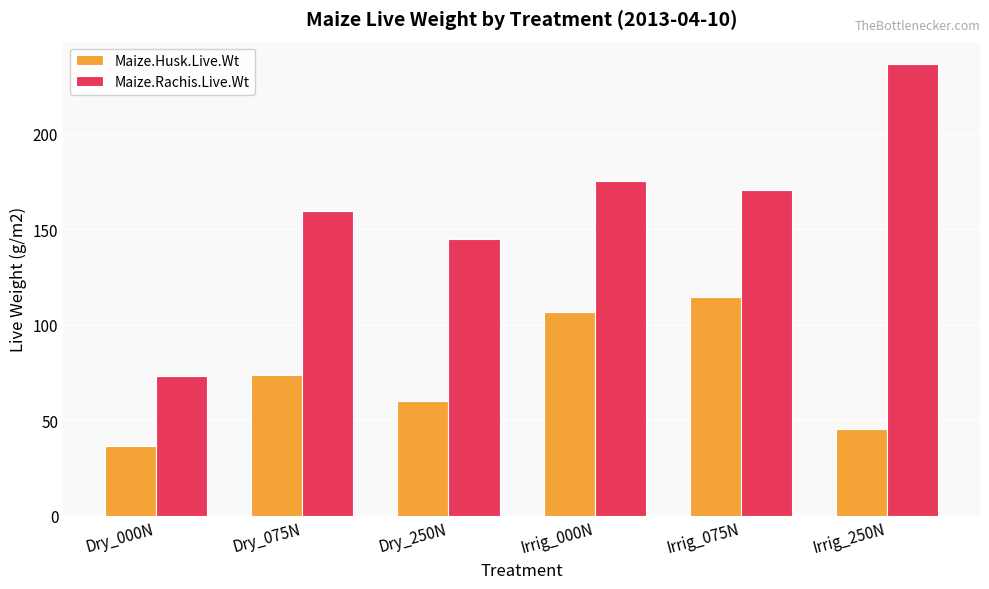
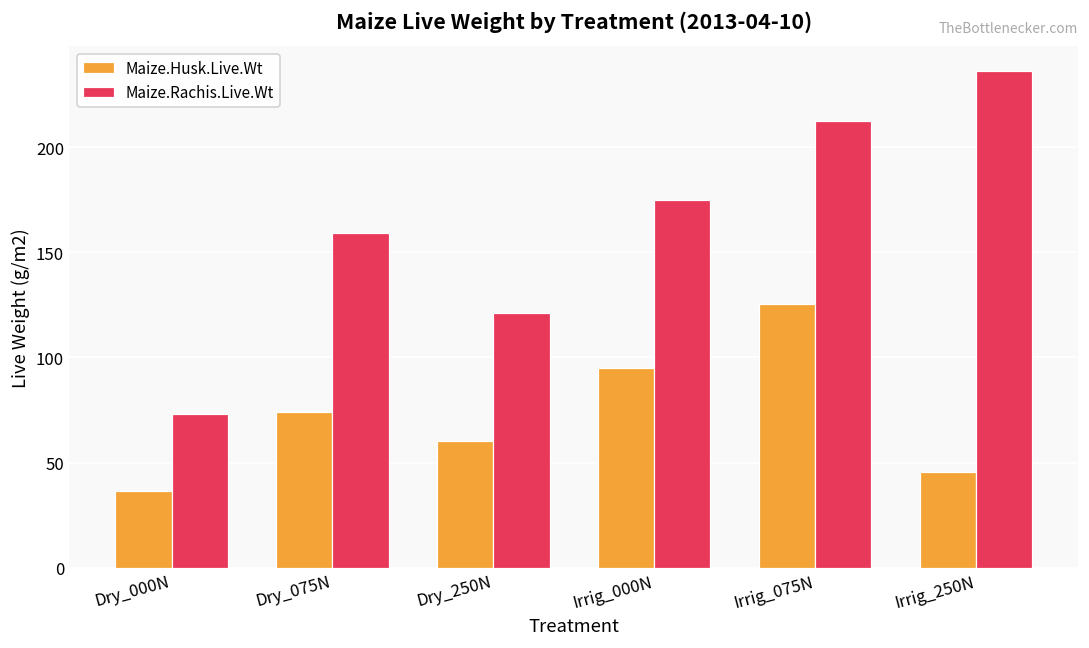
Maize.Rachis.Live.Wt, Dry_250N: 145 -> 121
Maize.Husk.Live.Wt, Irrig_000N: 107 -> 95
Maize.Husk.Live.Wt, Irrig_075N: 115 -> 126
Maize.Rachis.Live.Wt, Irrig_075N: 171 -> 213
